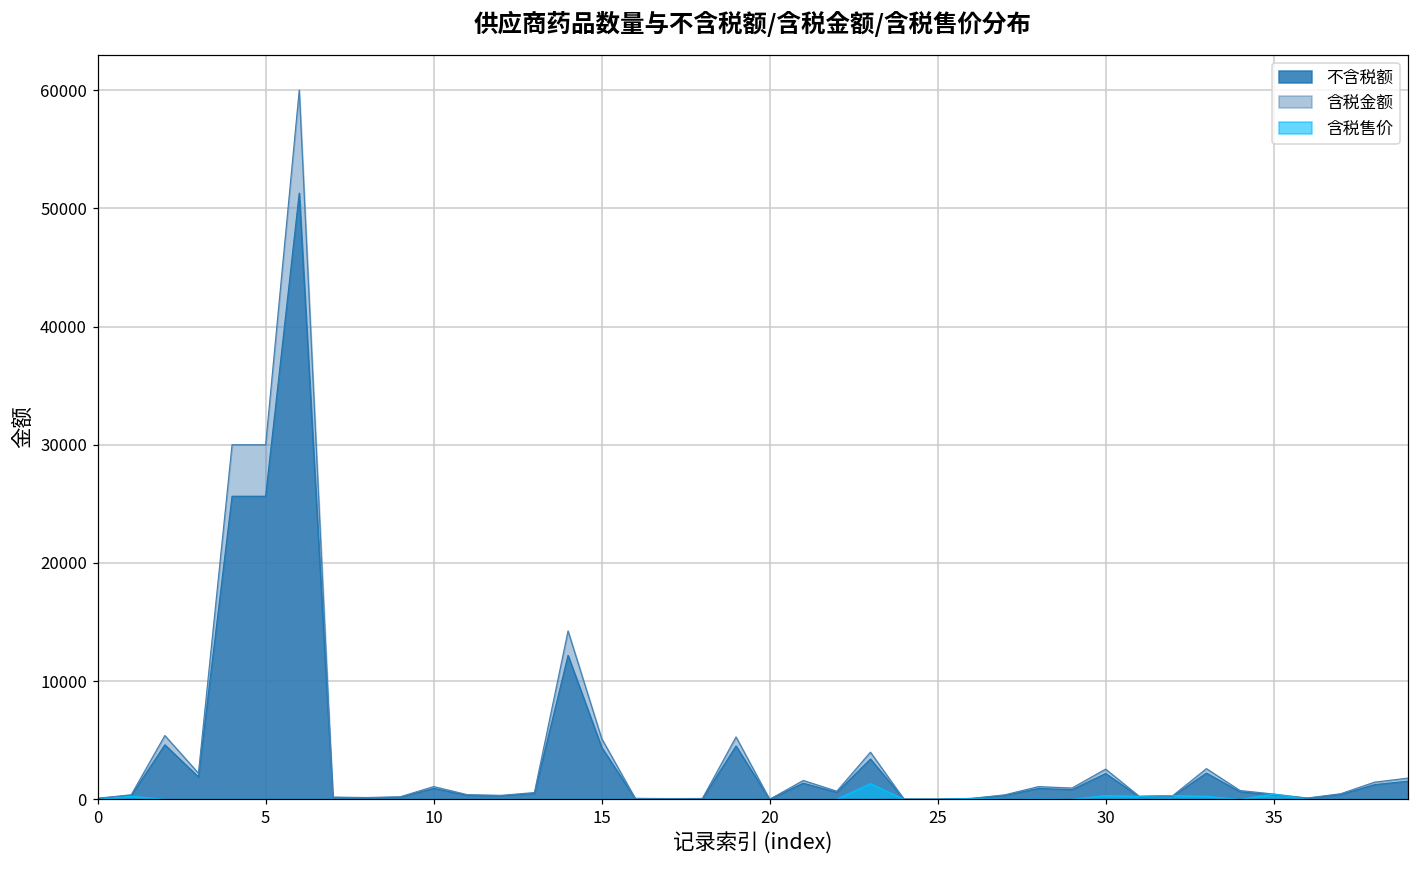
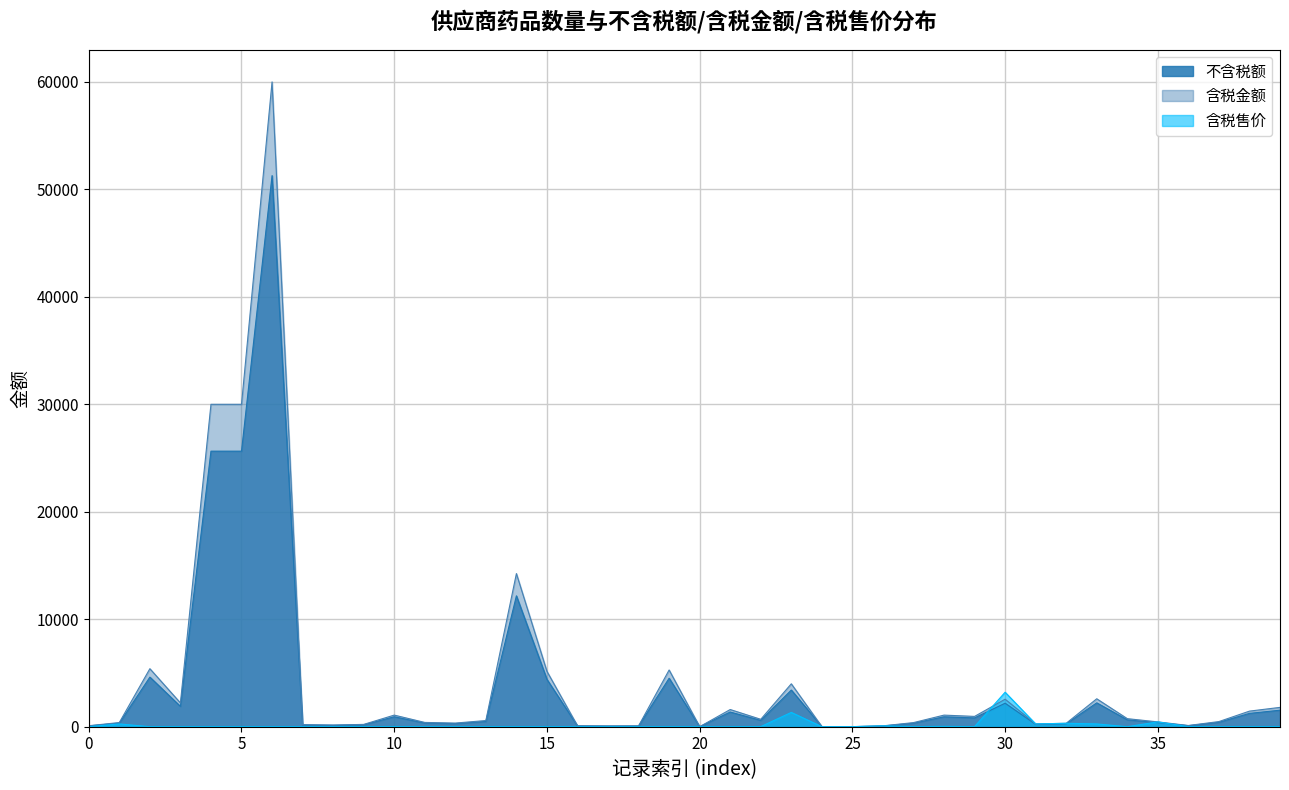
含税售价, 30: 300 -> 3200
